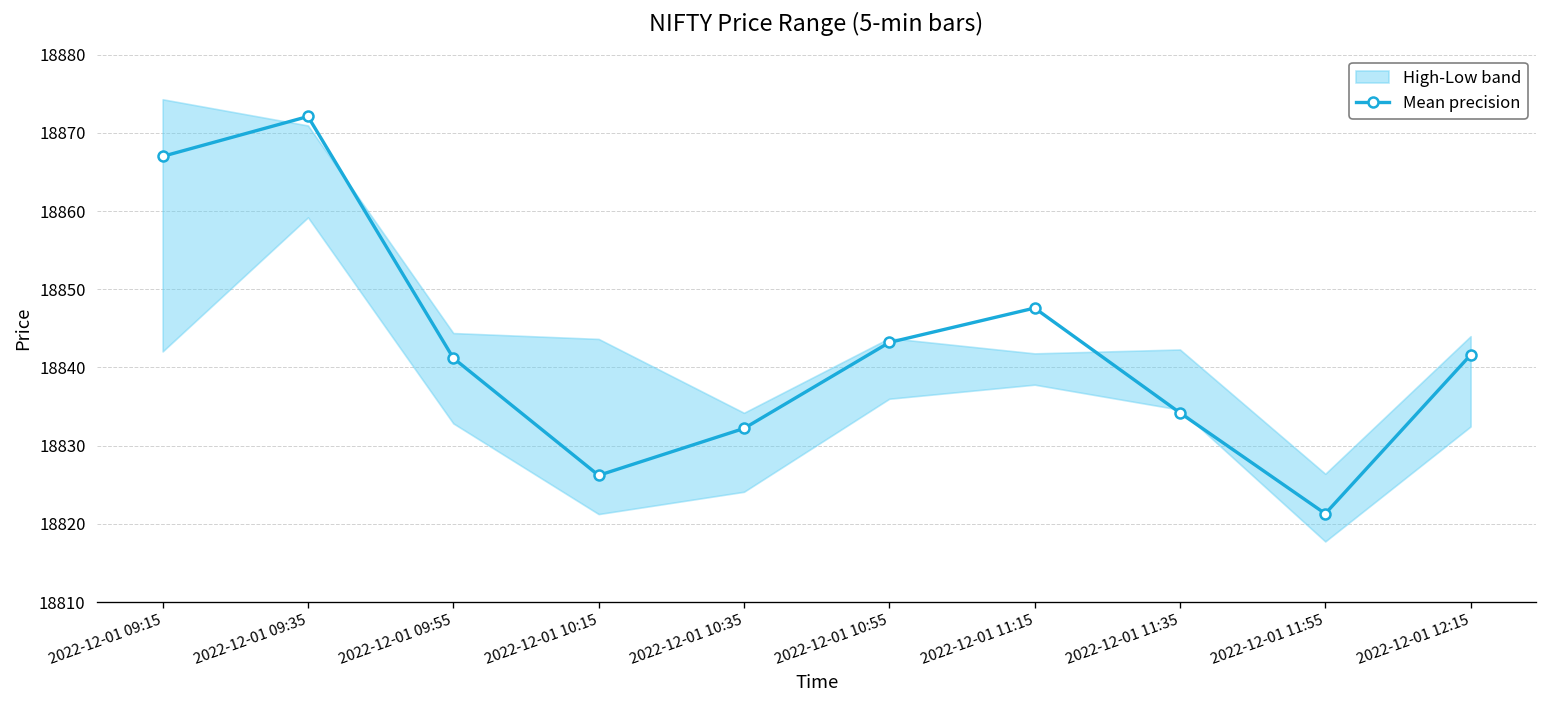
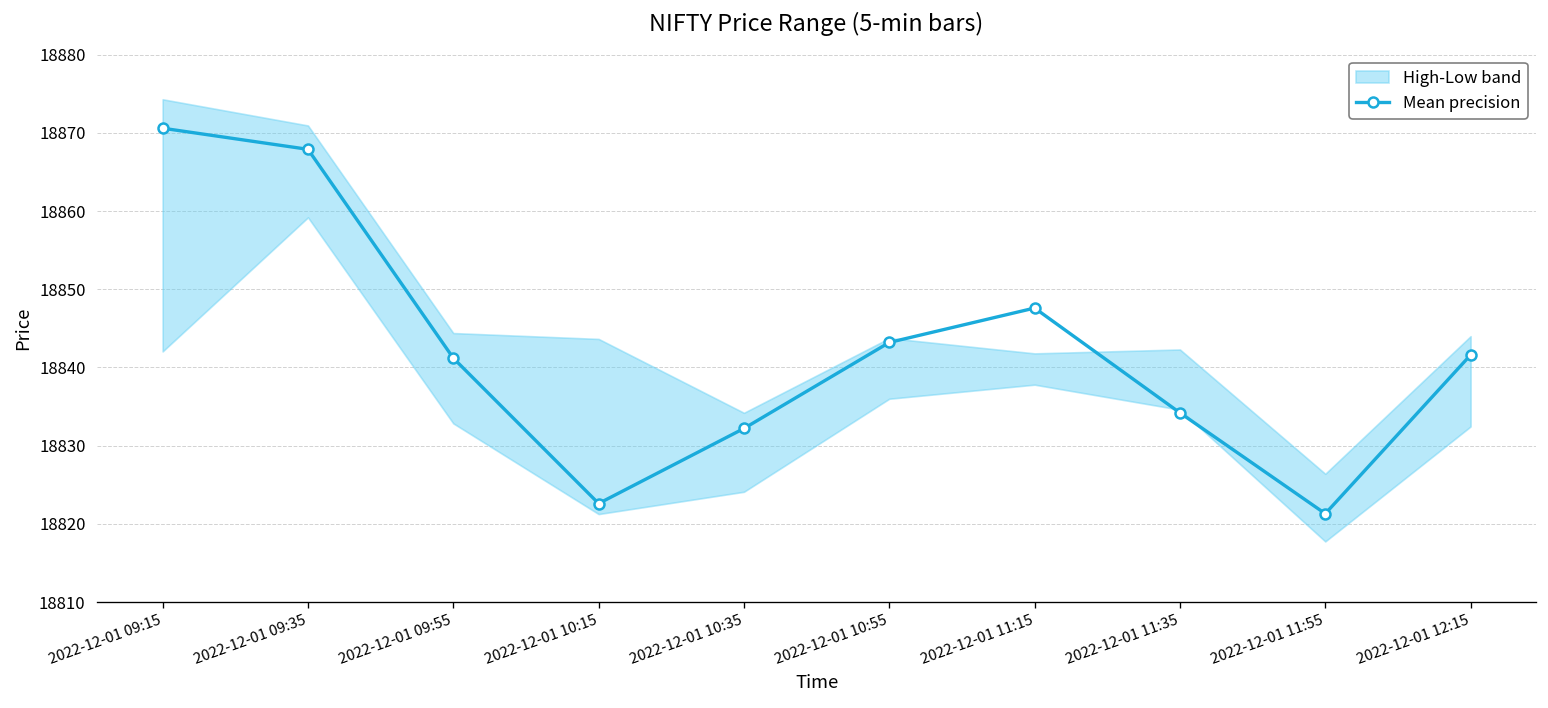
Mean precision, 2022-12-01 09:15: 18867 -> 18871
Mean precision, 2022-12-01 09:35: 18872 -> 18868
Mean precision, 2022-12-01 10:15: 18826 -> 18823
